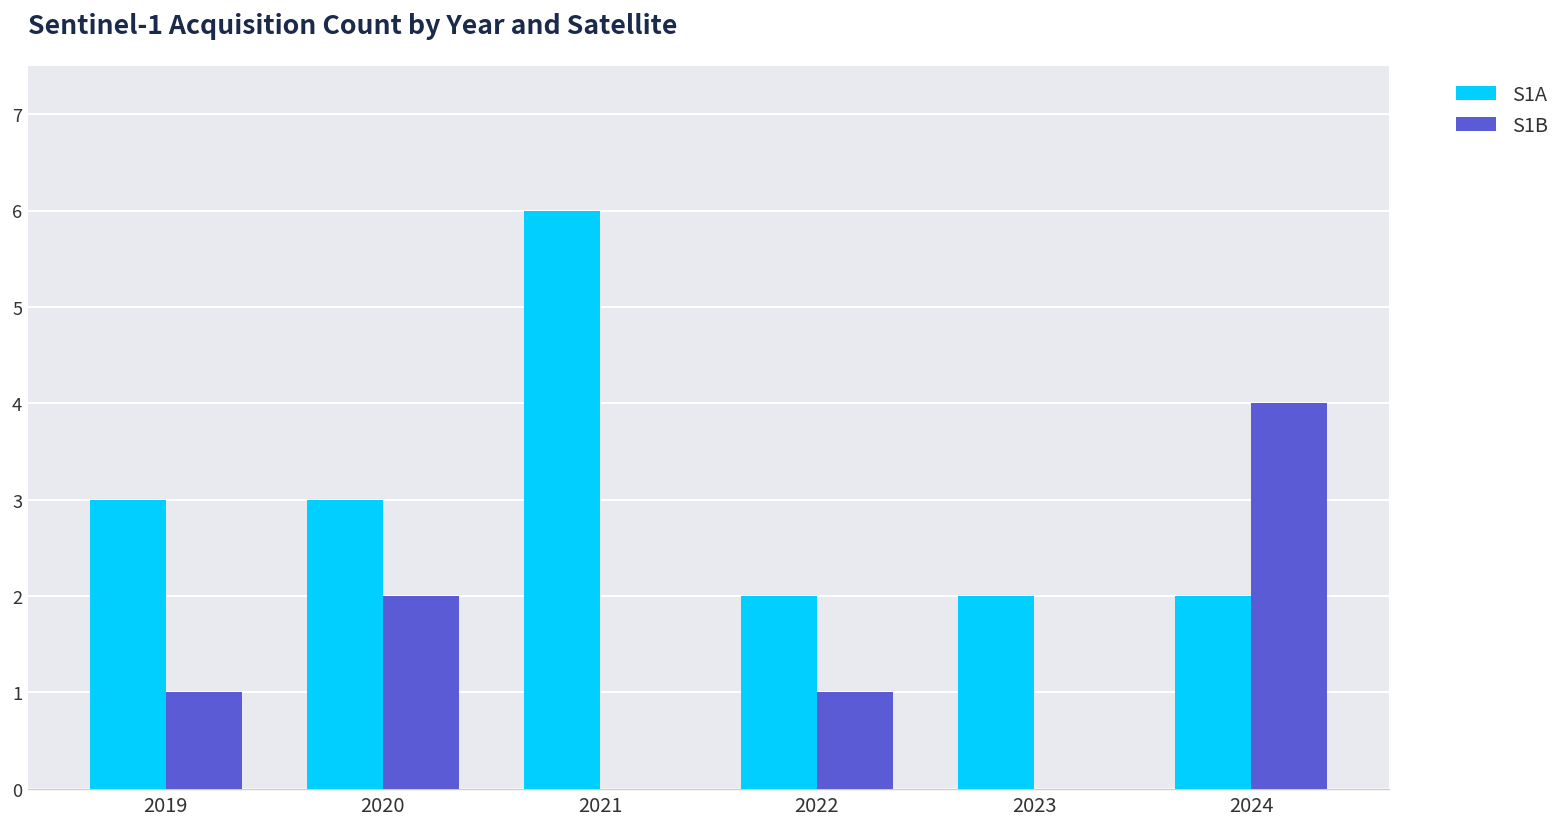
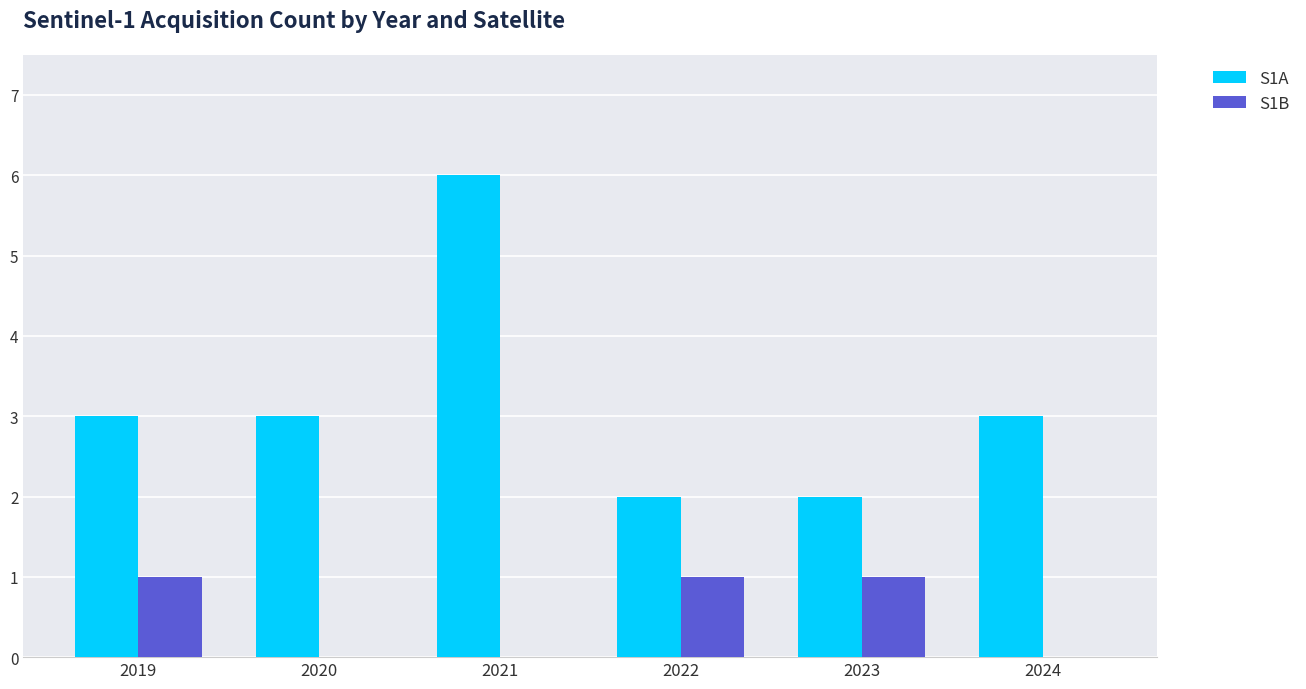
S1B, 2020: 2 -> 0
S1B, 2023: 0 -> 1
S1A, 2024: 2 -> 3
S1B, 2024: 4 -> 0
